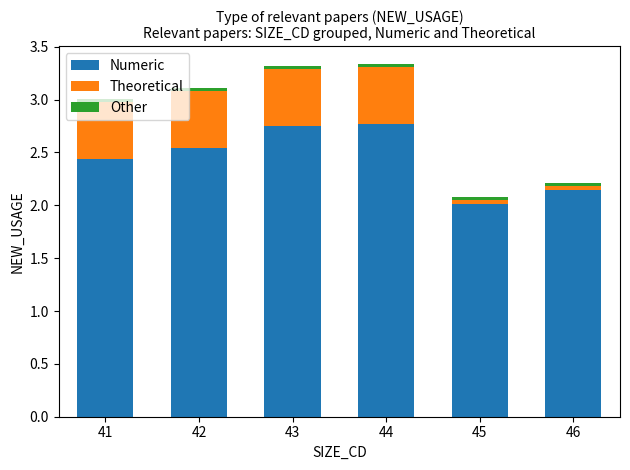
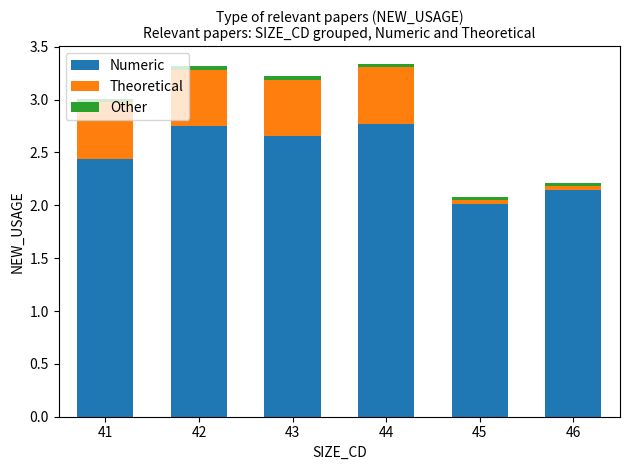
Numeric, 42: 2.54 -> 2.75
Numeric, 43: 2.75 -> 2.66
